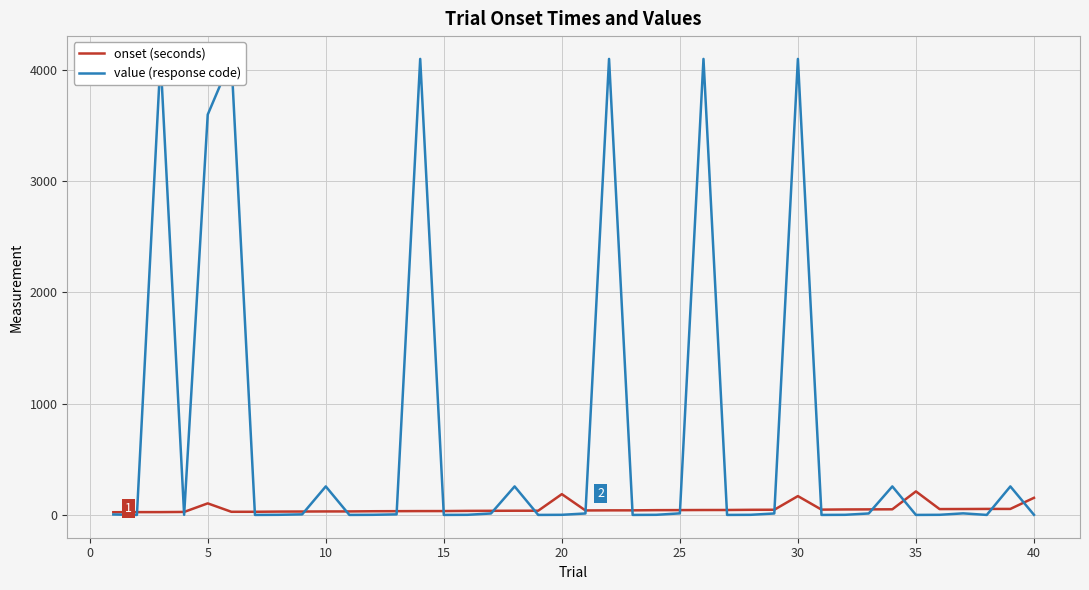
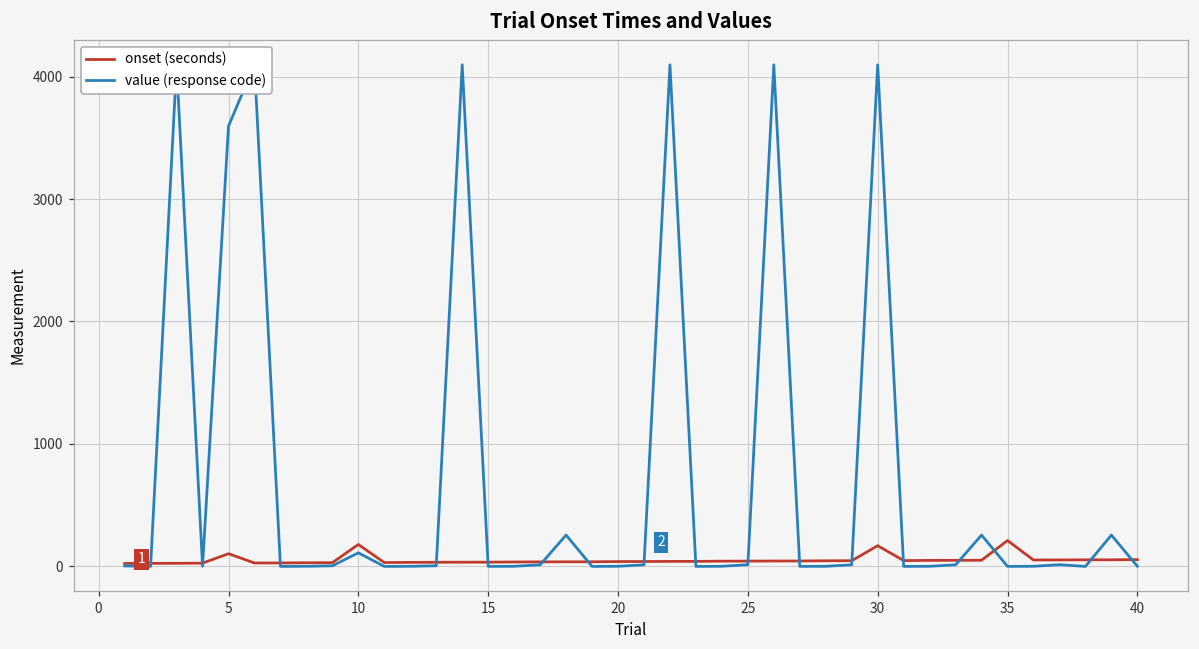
onset (seconds), 10: 30 -> 180
value (response code), 10: 260 -> 110
onset (seconds), 20: 190 -> 40
onset (seconds), 40: 150 -> 60
